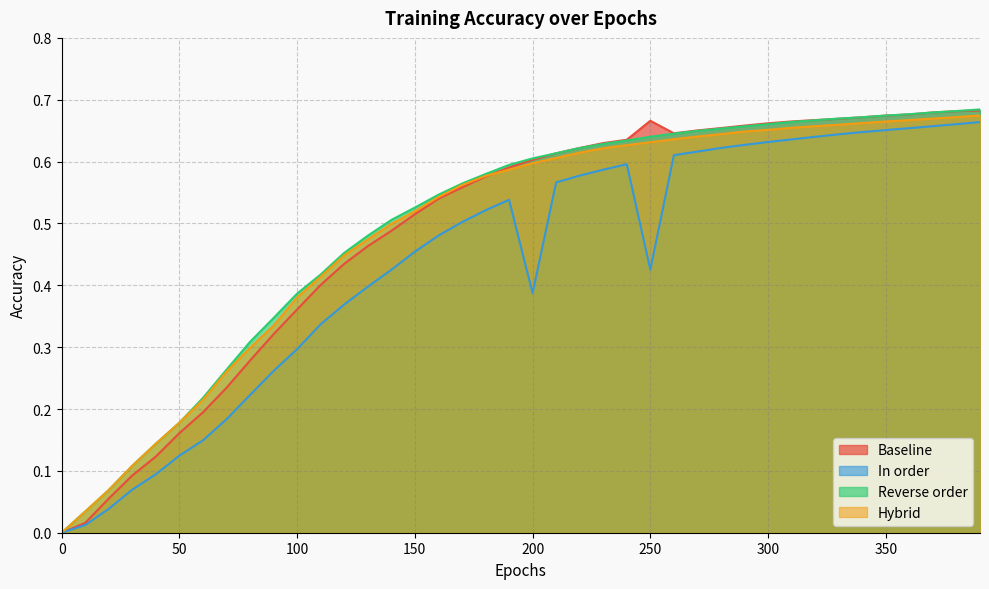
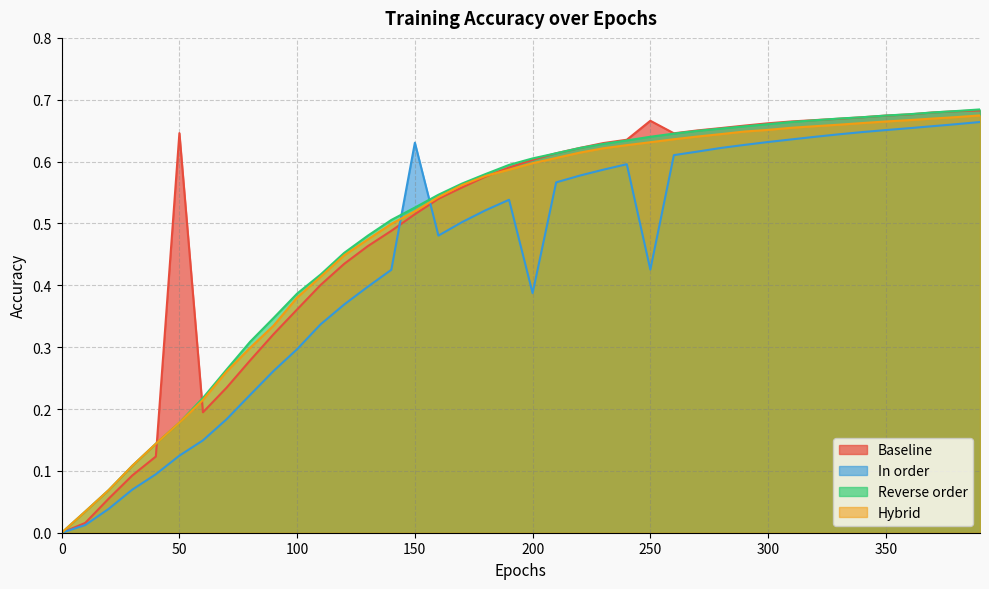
Baseline, 50: 0.16 -> 0.65
In order, 150: 0.45 -> 0.63
